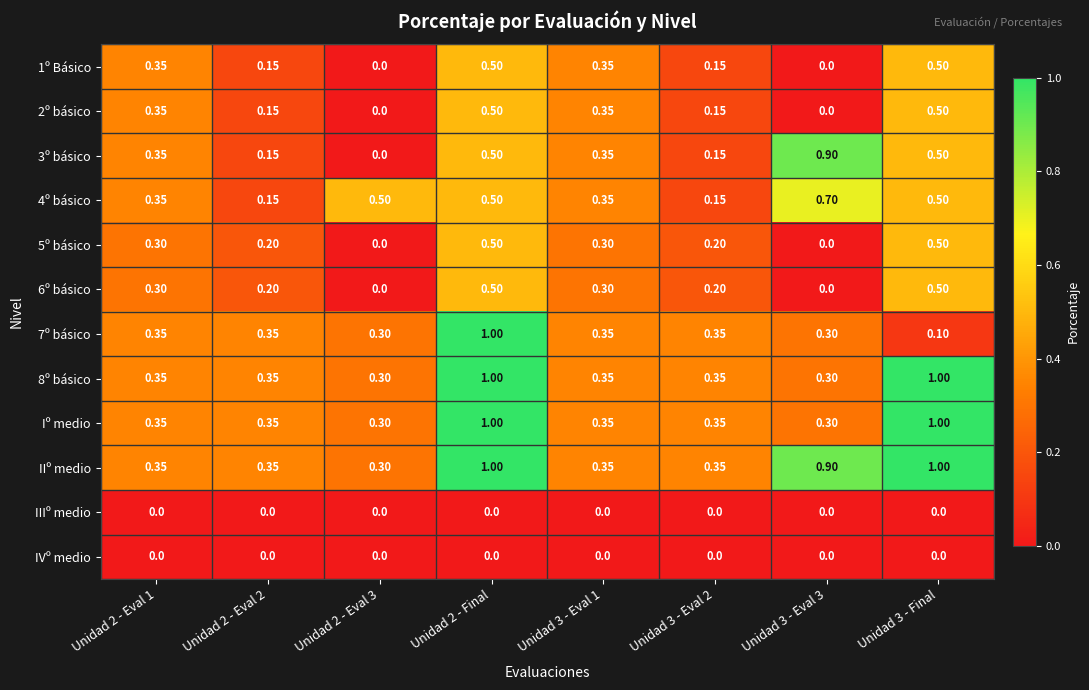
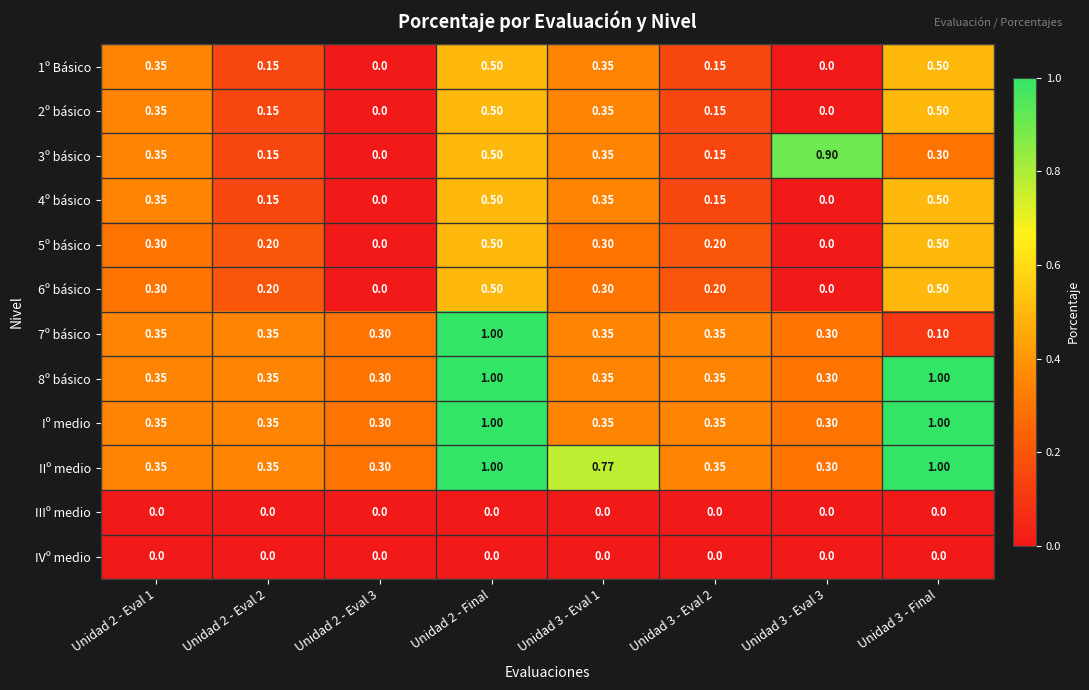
3º básico, Unidad 3 - Final: 0.50 -> 0.30
4º básico, Unidad 2 - Eval 3: 0.50 -> 0.0
4º básico, Unidad 3 - Eval 3: 0.70 -> 0.0
IIº medio, Unidad 3 - Eval 1: 0.35 -> 0.77
IIº medio, Unidad 3 - Eval 3: 0.90 -> 0.30
